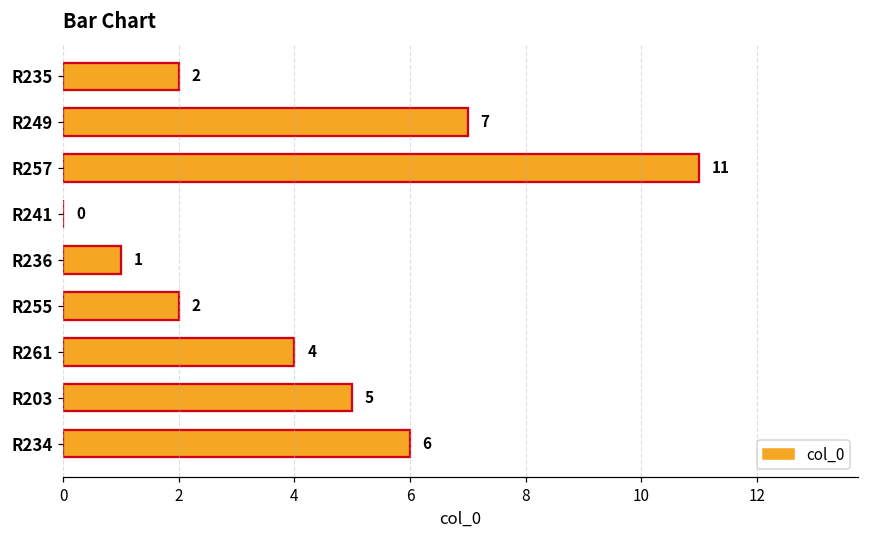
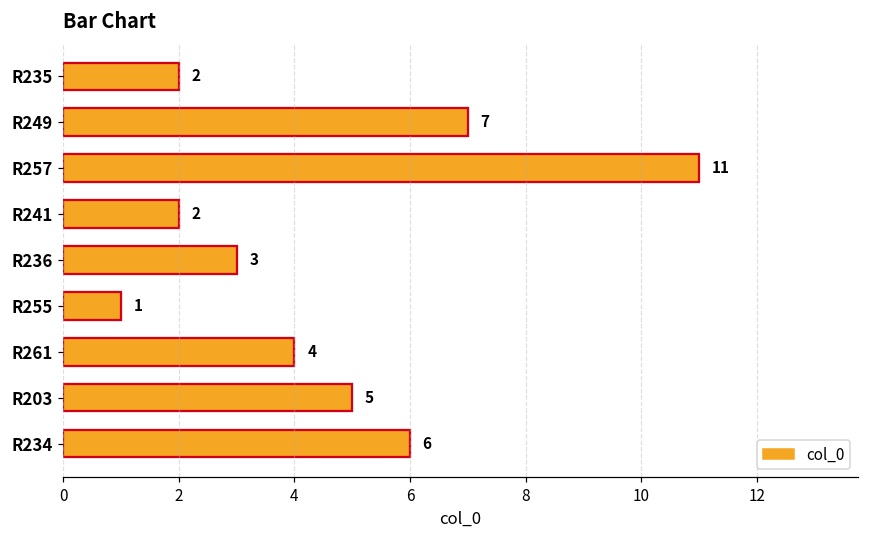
R241: 0 -> 2
R236: 1 -> 3
R255: 2 -> 1
